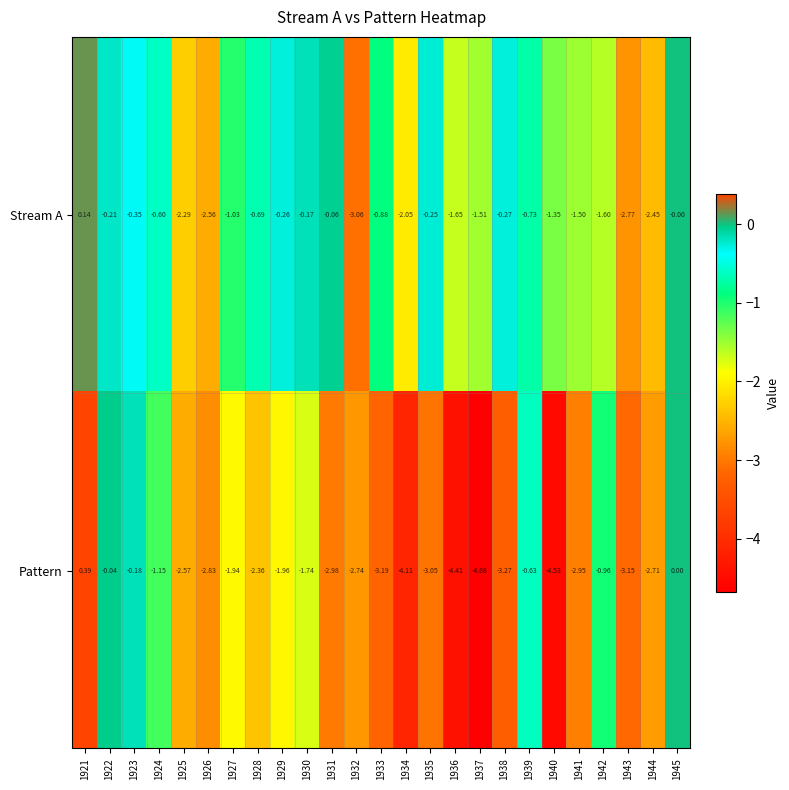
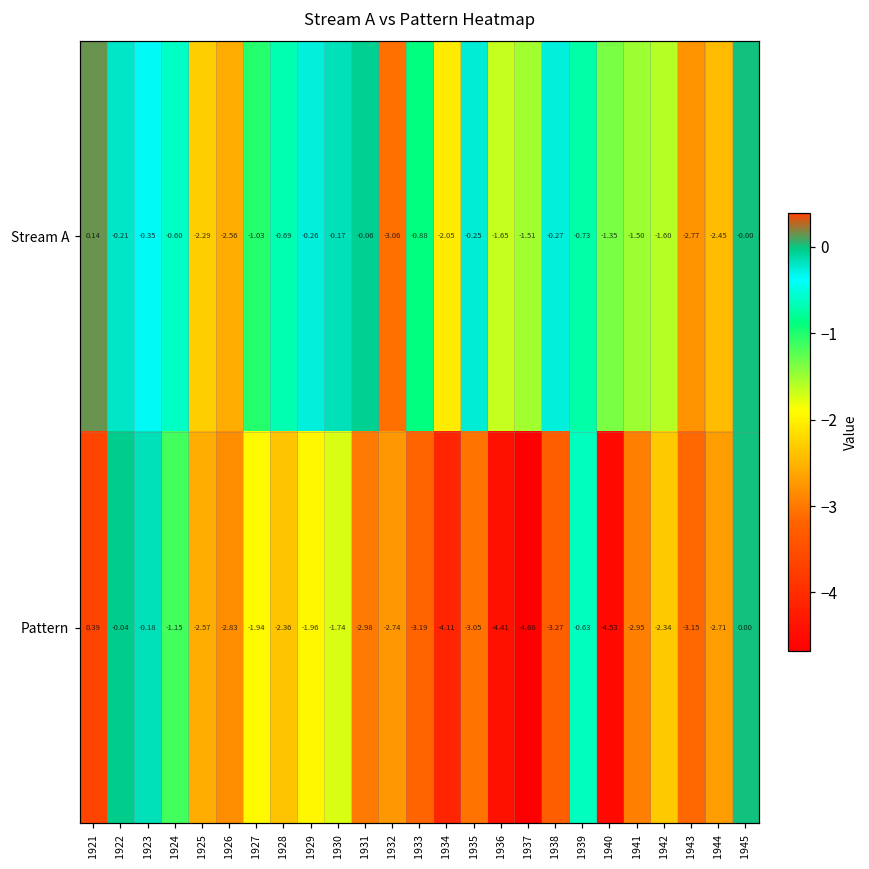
Pattern, 1942: -0.96 -> -2.34
